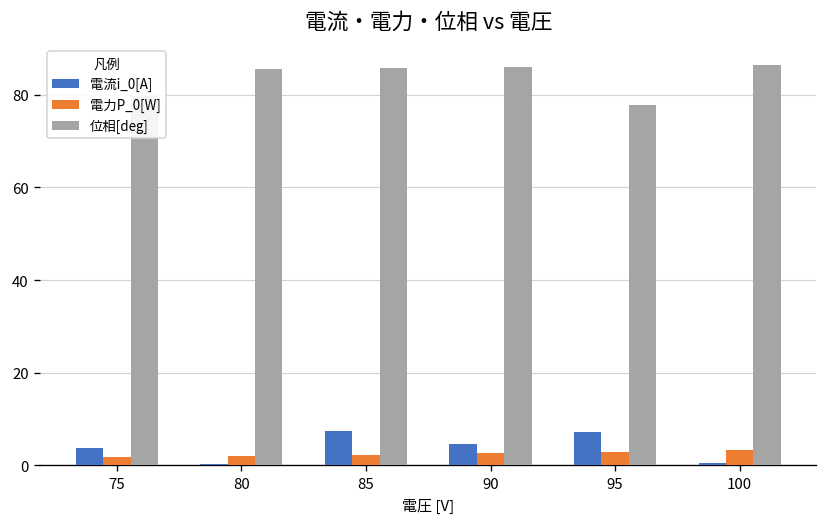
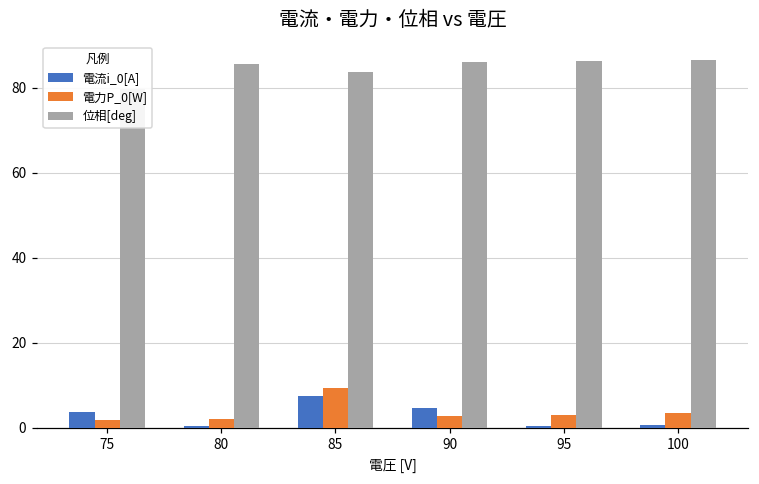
電力P_0[W], 85: 2 -> 9
位相[deg], 85: 86 -> 84
電流i_0[A], 95: 7 -> 0
位相[deg], 95: 78 -> 86
